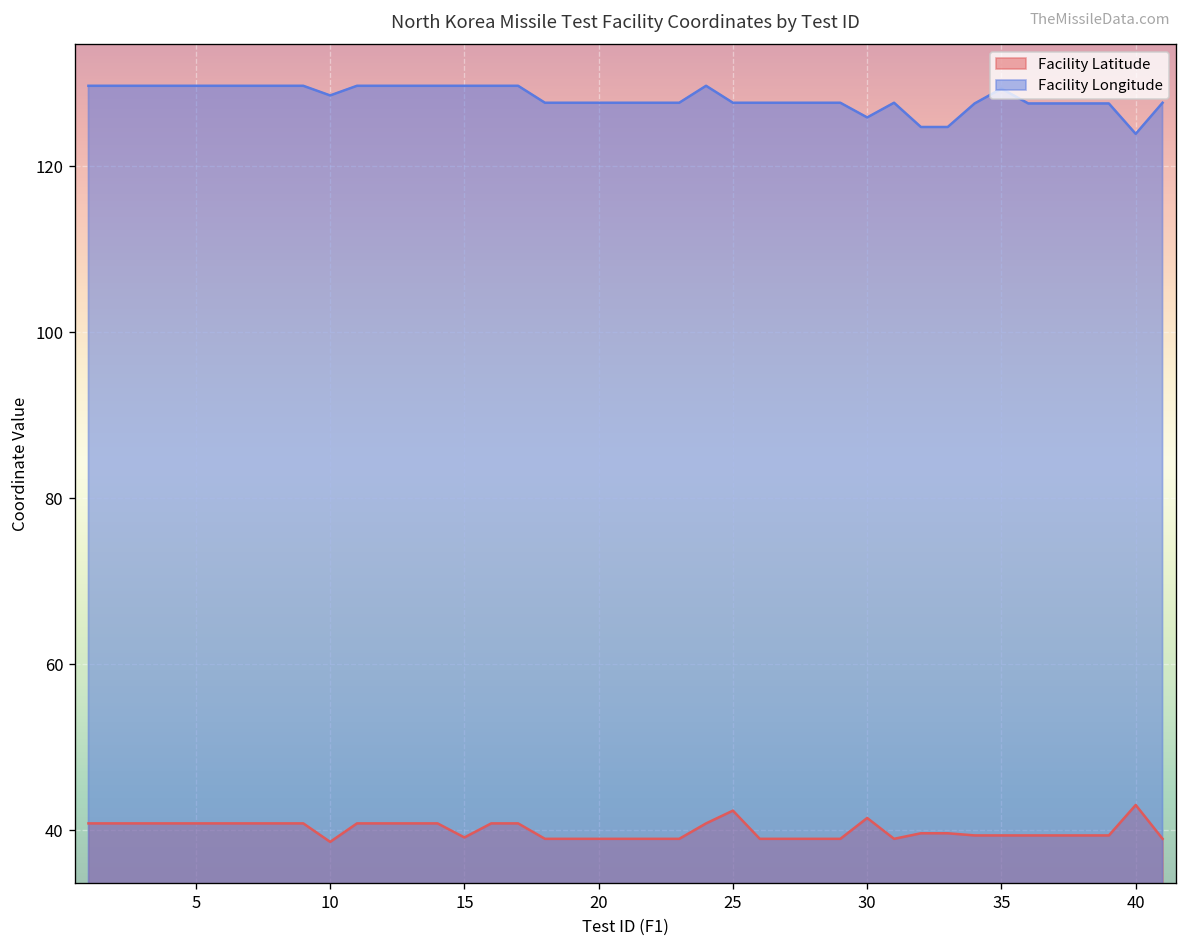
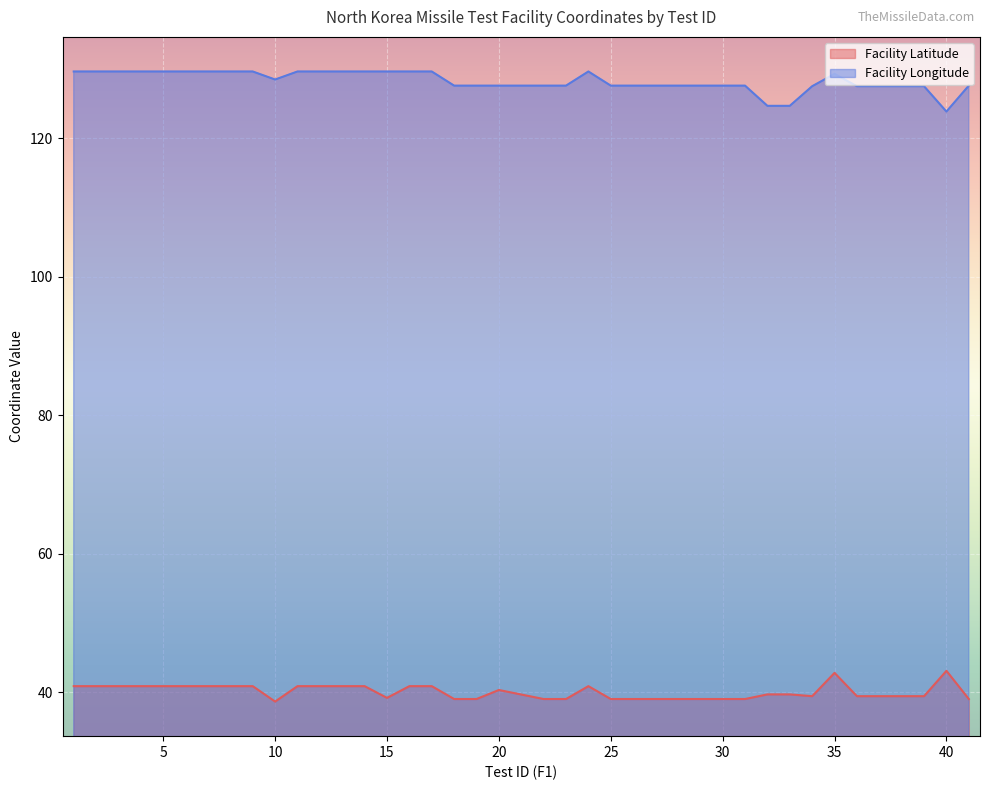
Facility Latitude, 20: 39 -> 40
Facility Latitude, 25: 42 -> 39
Facility Latitude, 30: 42 -> 39
Facility Longitude, 30: 126 -> 128
Facility Latitude, 35: 39 -> 43
